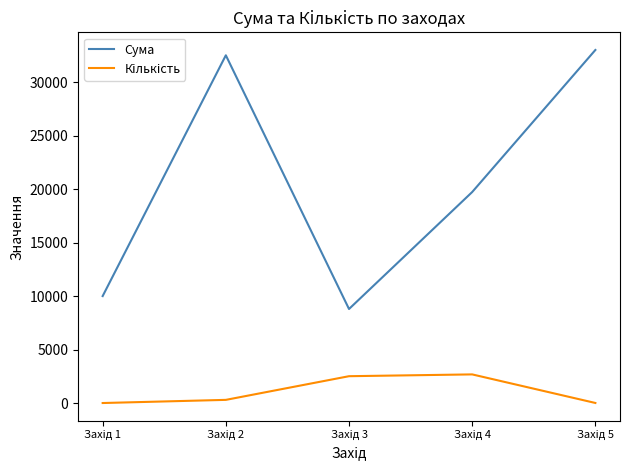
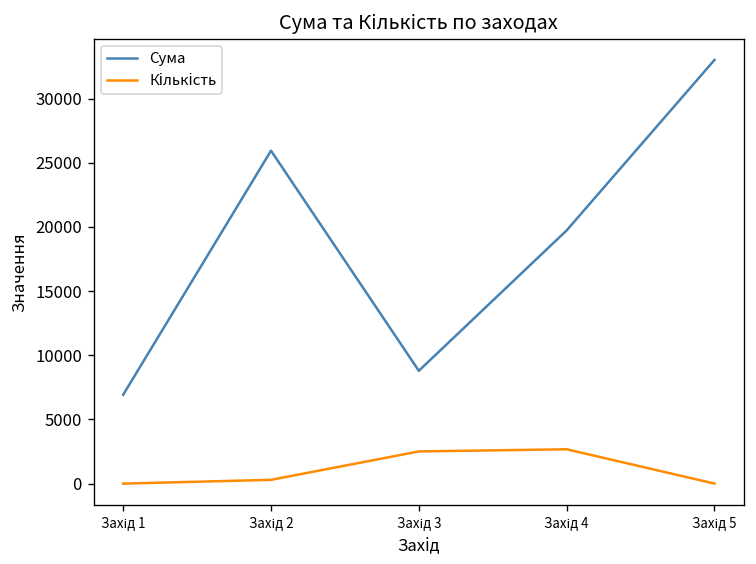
Сума, Захід 1: 10000 -> 6900
Сума, Захід 2: 32500 -> 25900
